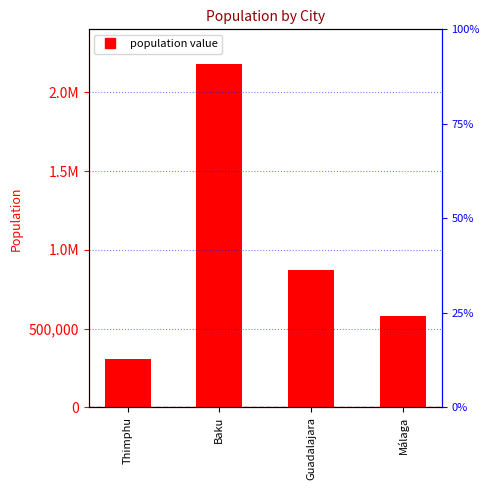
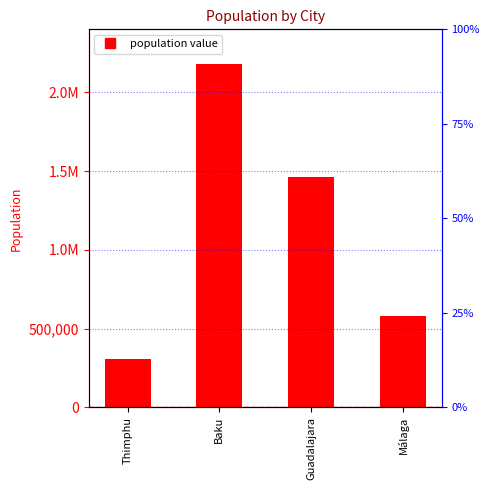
Guadalajara: 870,000 -> 1,460,000
